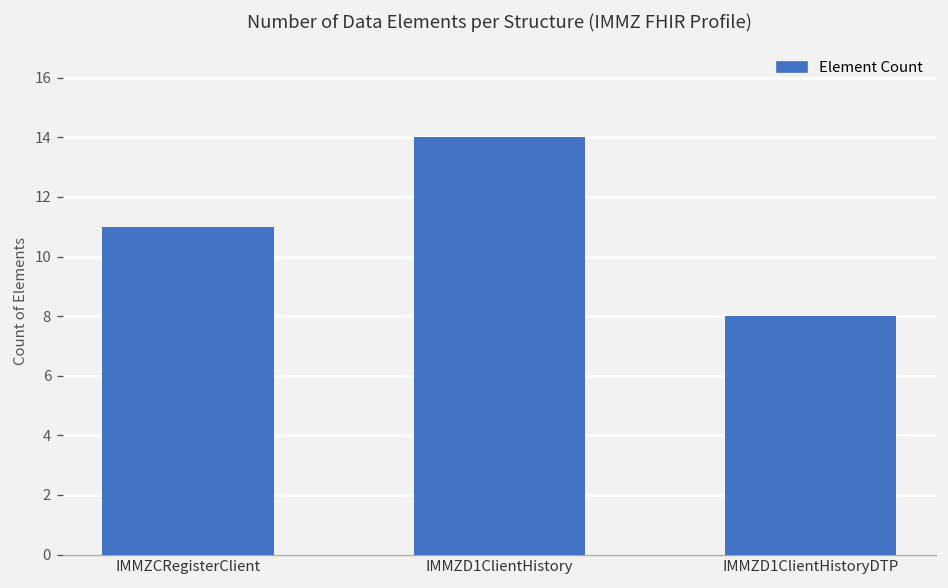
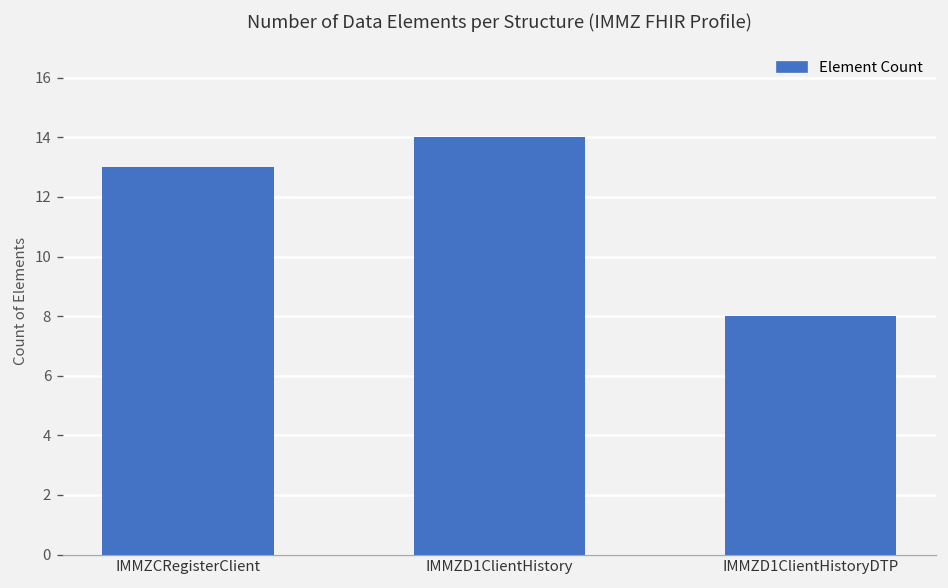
IMMZCRegisterClient: 11 -> 13
